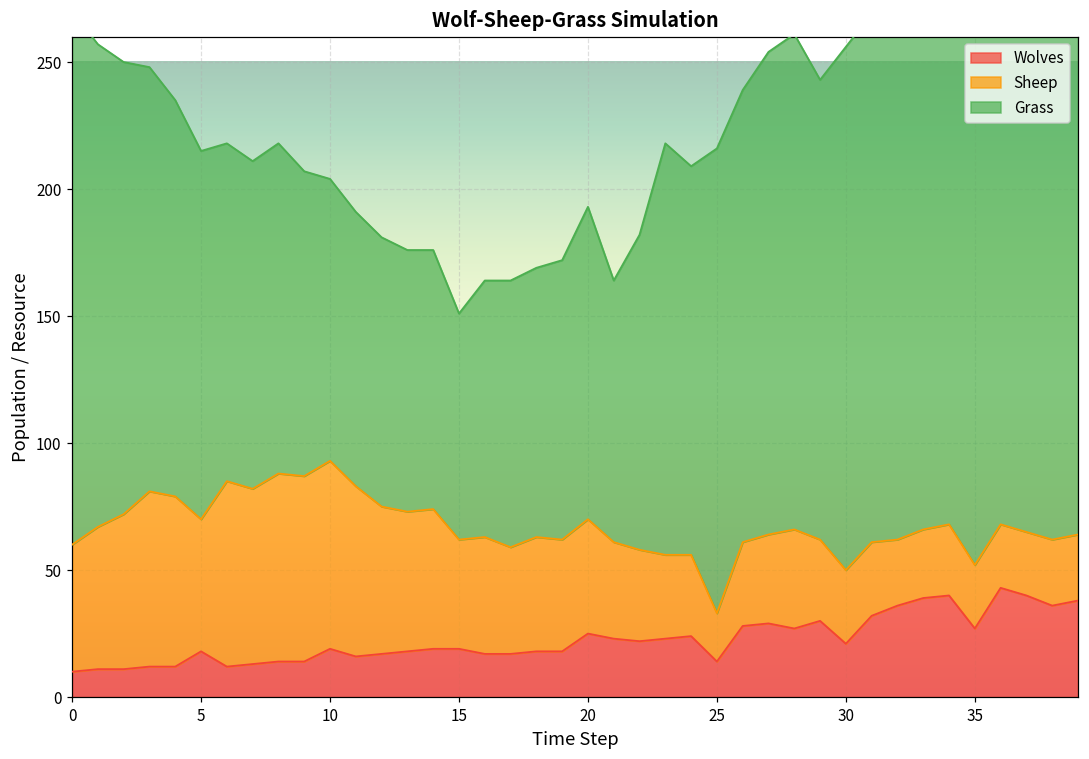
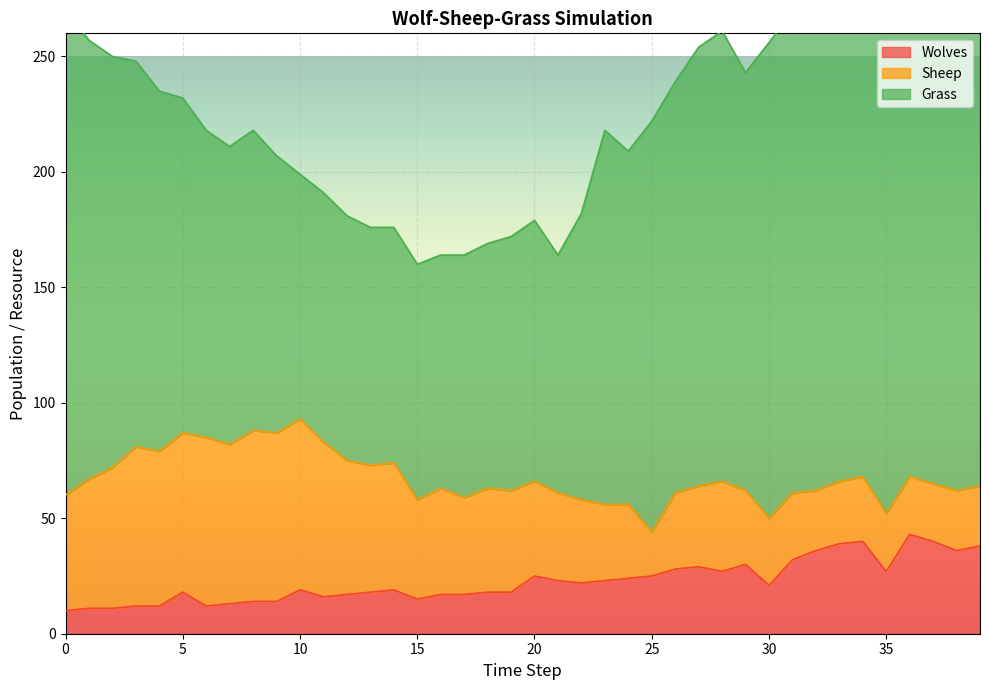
Sheep, 5: 52 -> 69
Grass, 10: 111 -> 106
Wolves, 15: 19 -> 15
Grass, 15: 89 -> 102
Sheep, 20: 45 -> 41
Grass, 20: 123 -> 113
Wolves, 25: 14 -> 25
Grass, 25: 183 -> 178
